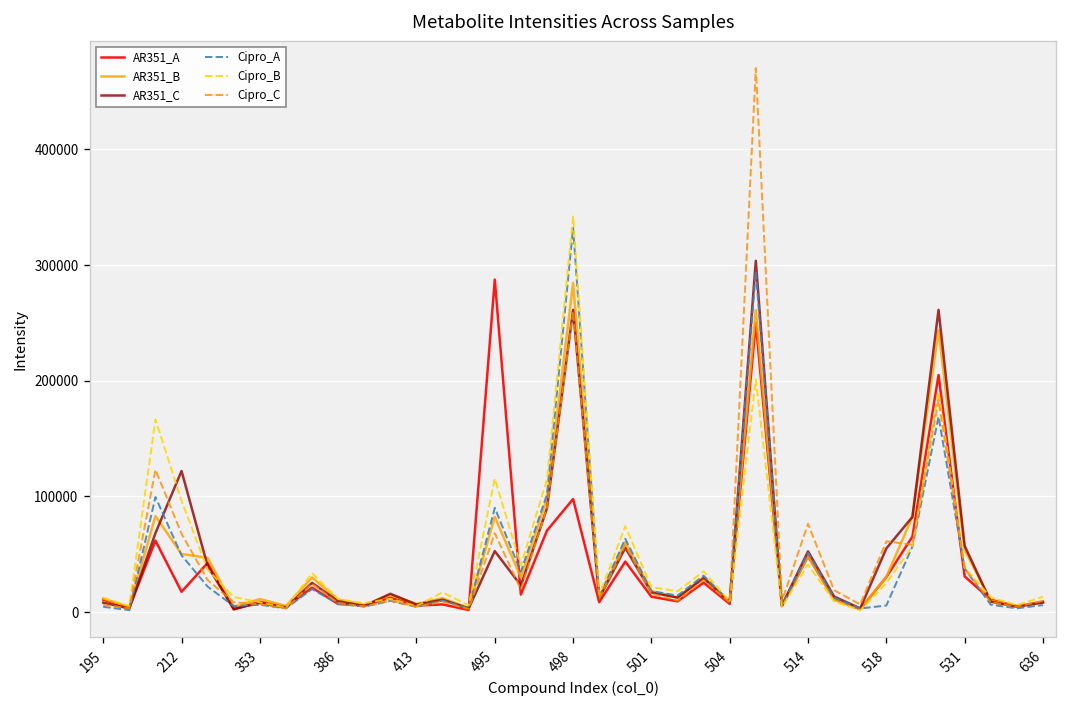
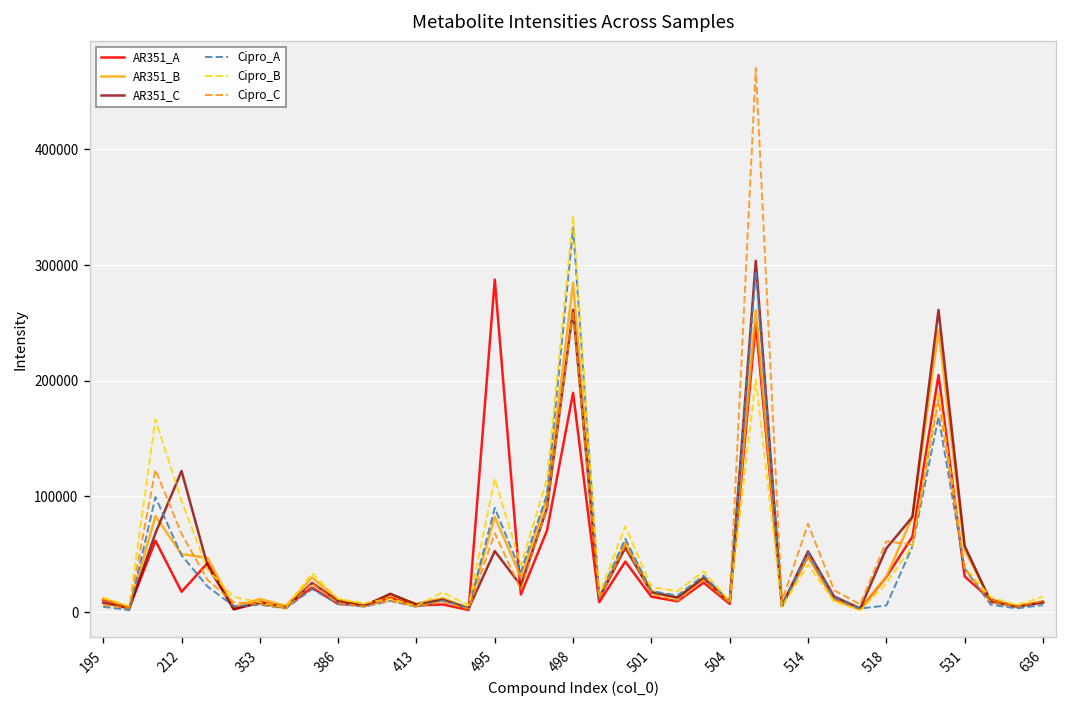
AR351_A, 498: 100000 -> 190000
